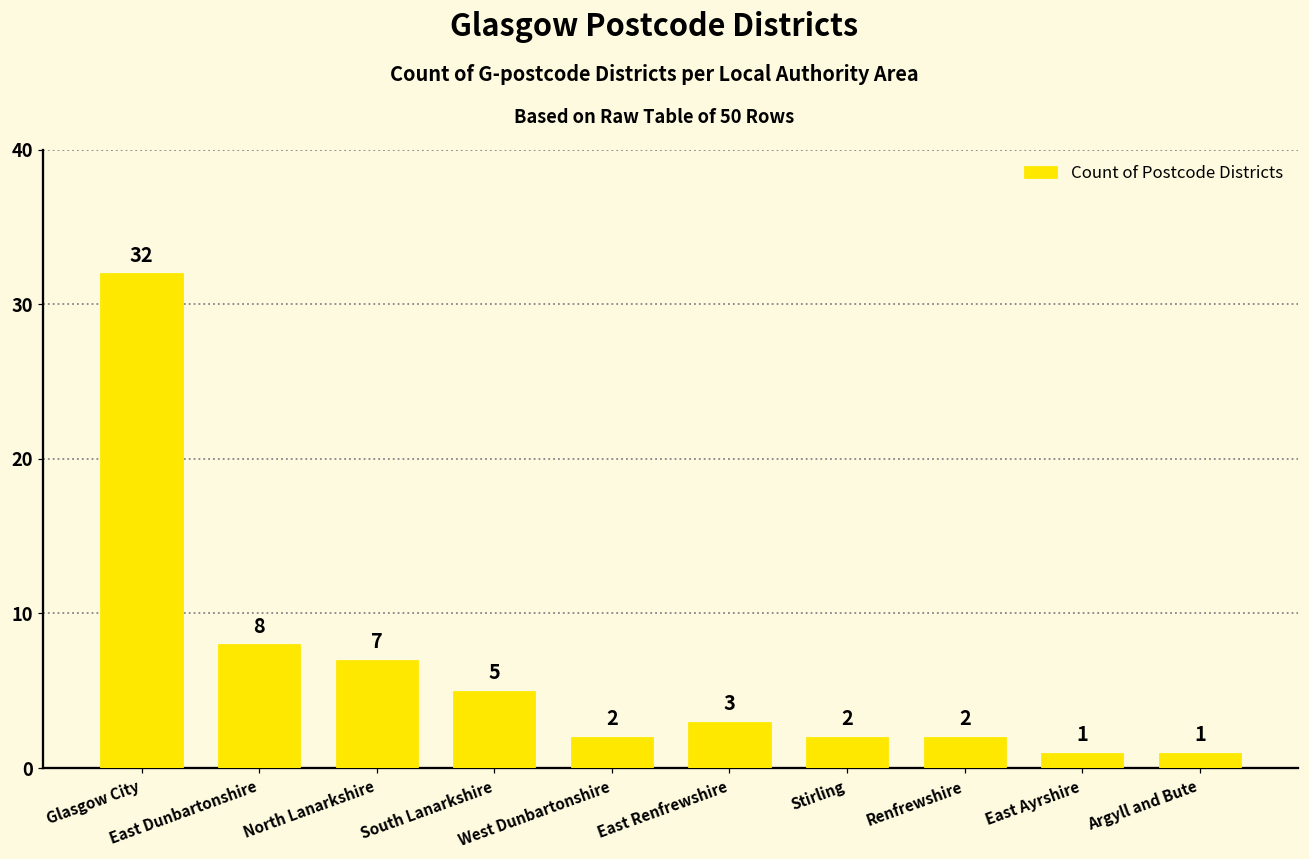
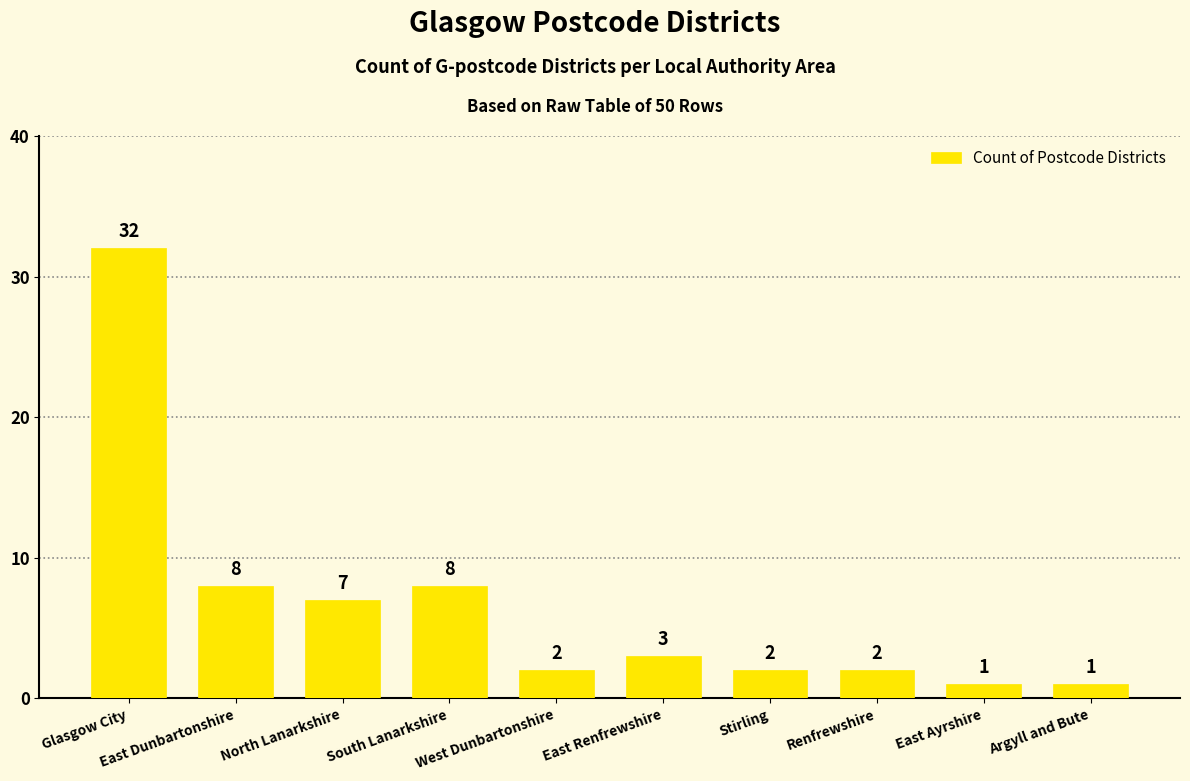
South Lanarkshire: 5 -> 8
